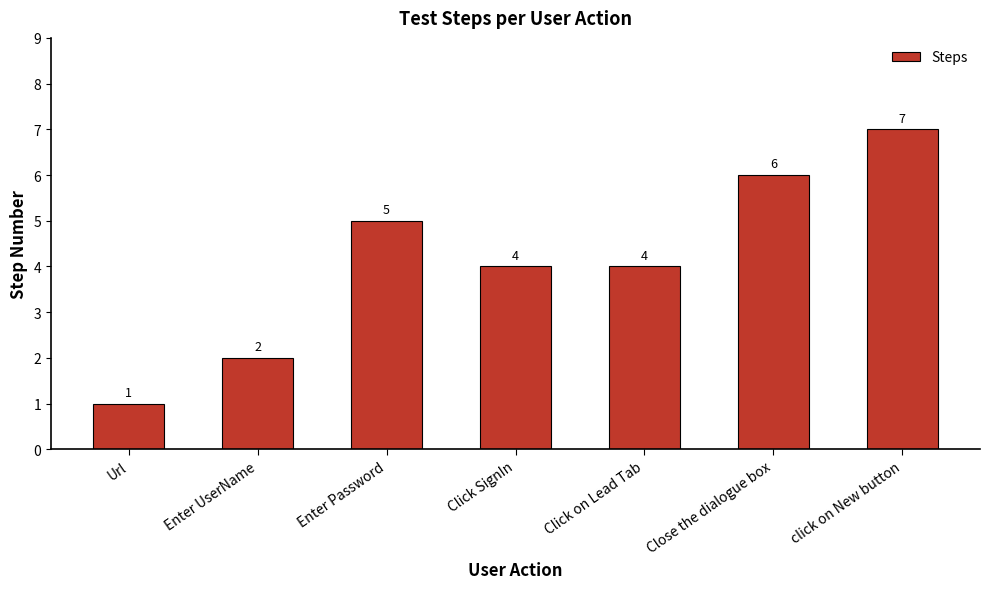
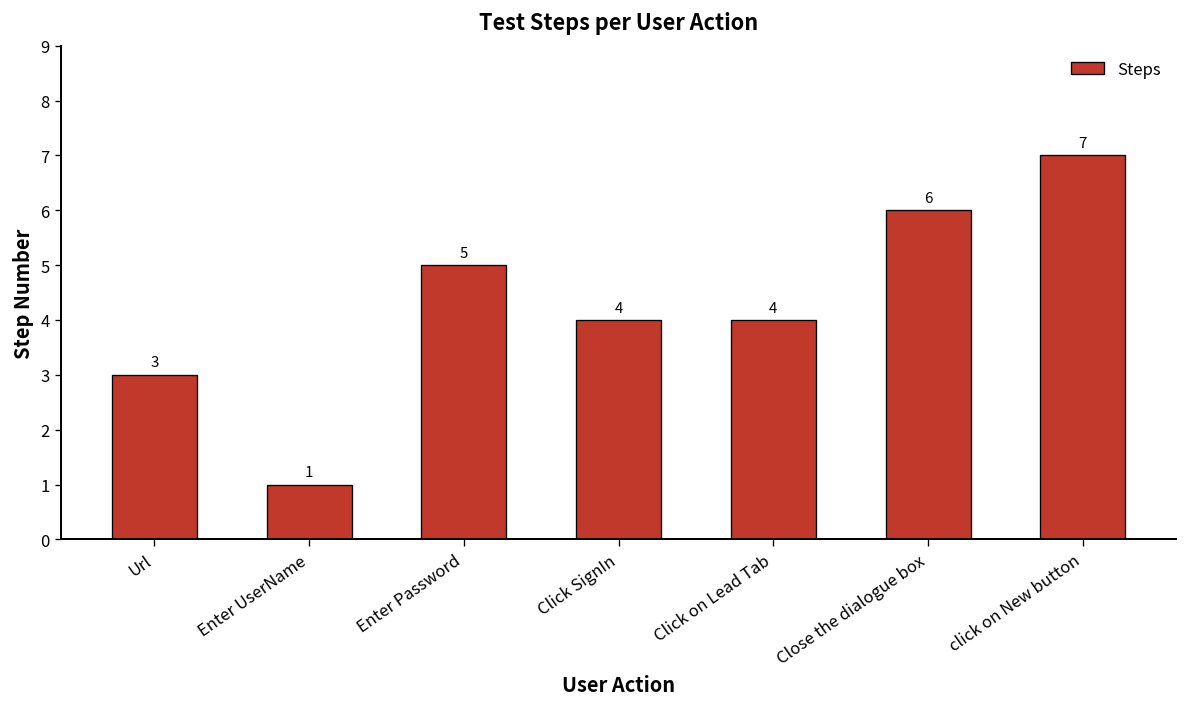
Url: 1 -> 3
Enter UserName: 2 -> 1
